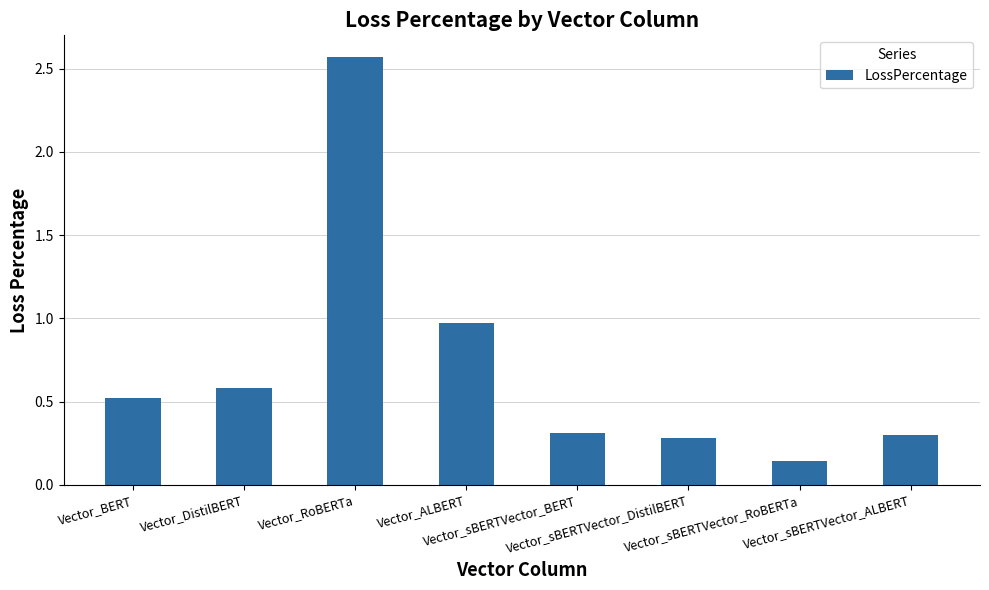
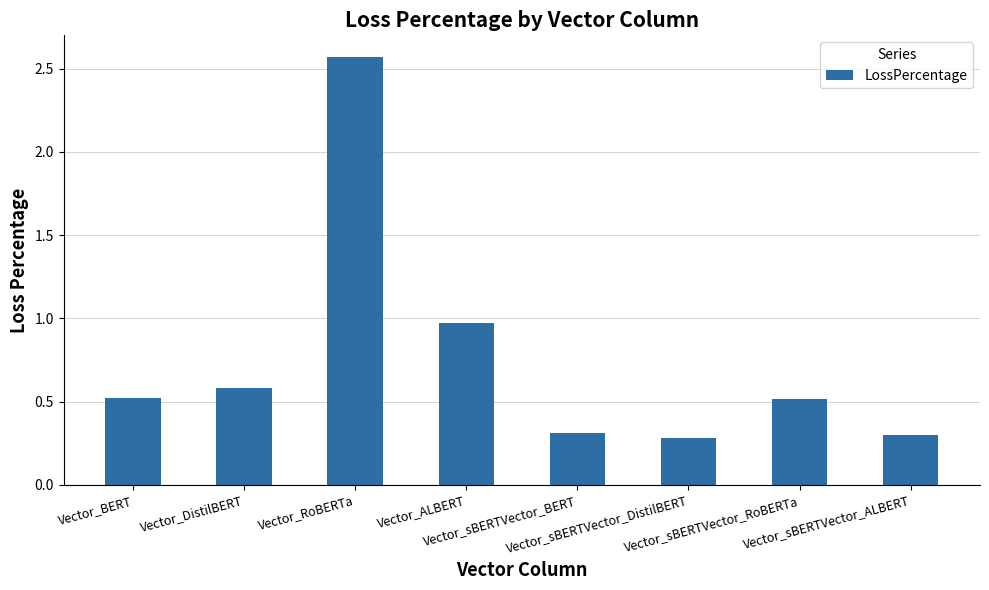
Vector_sBERTVector_RoBERTa: 0.14 -> 0.52
